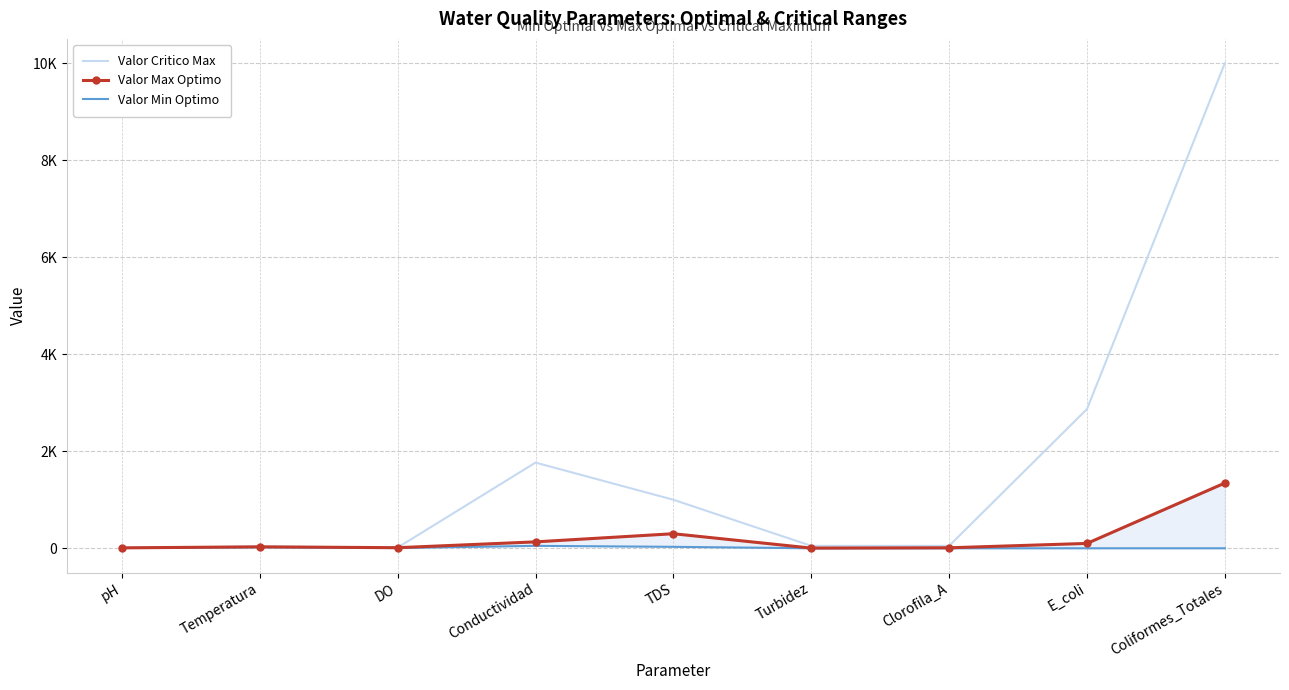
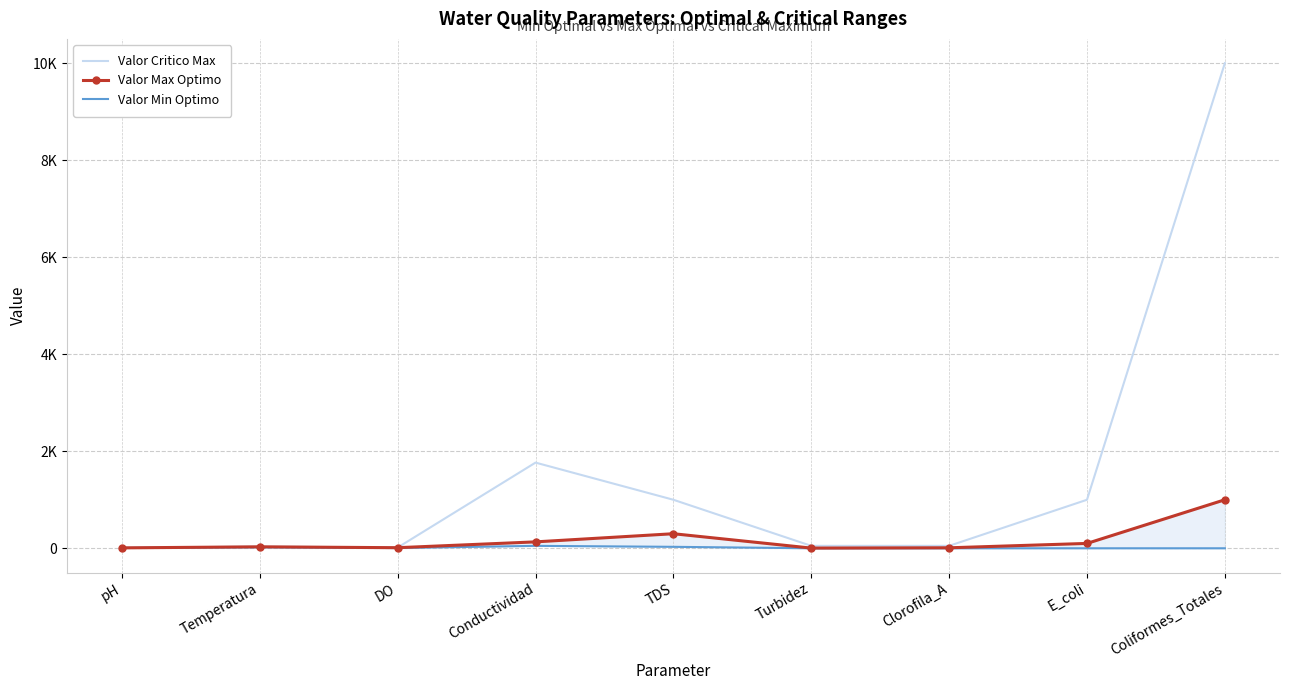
Valor Critico Max, E_coli: 2900 -> 1000
Valor Max Optimo, Coliformes_Totales: 1300 -> 1000
